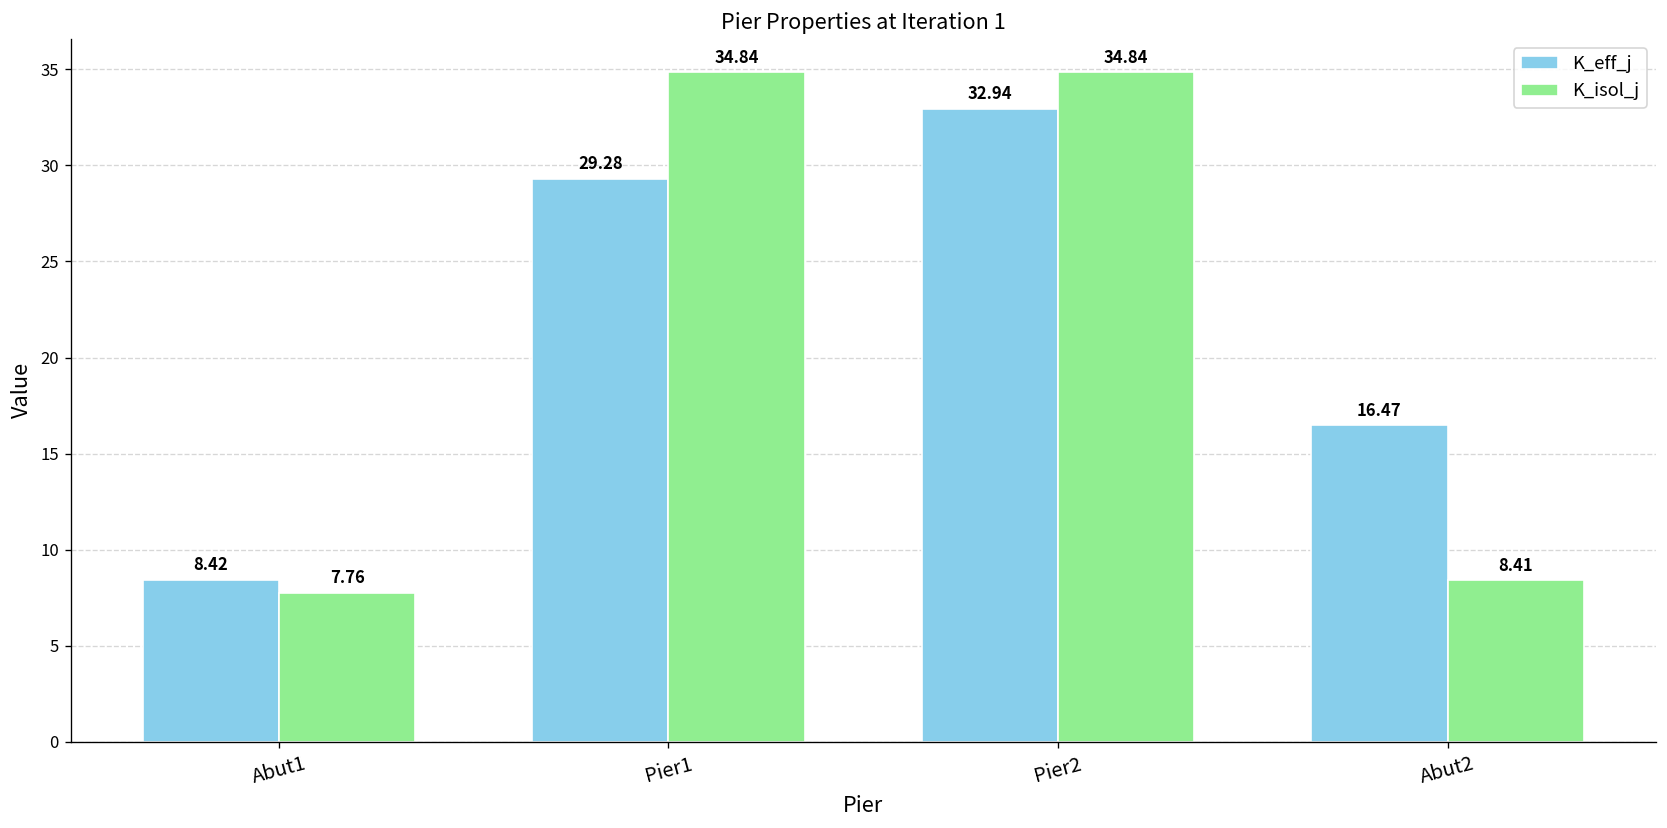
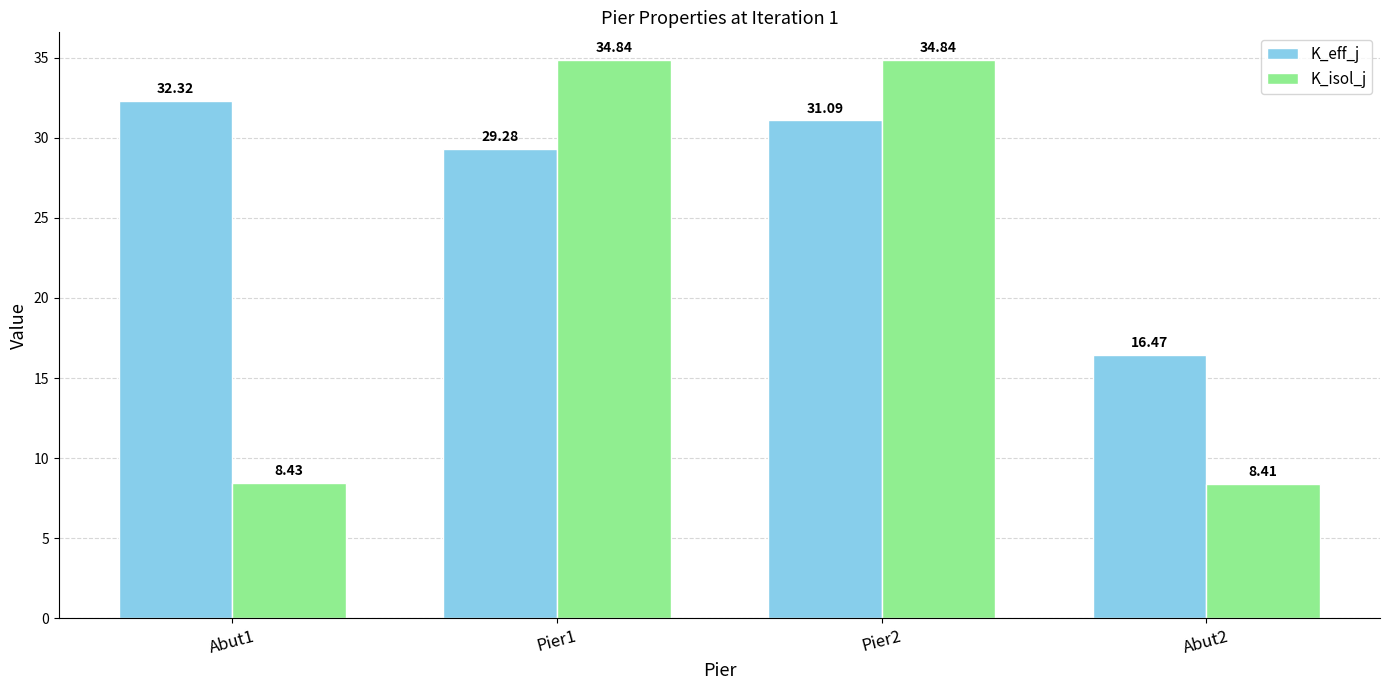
K_eff_j, Abut1: 8.42 -> 32.32
K_isol_j, Abut1: 7.76 -> 8.43
K_eff_j, Pier2: 32.94 -> 31.09
